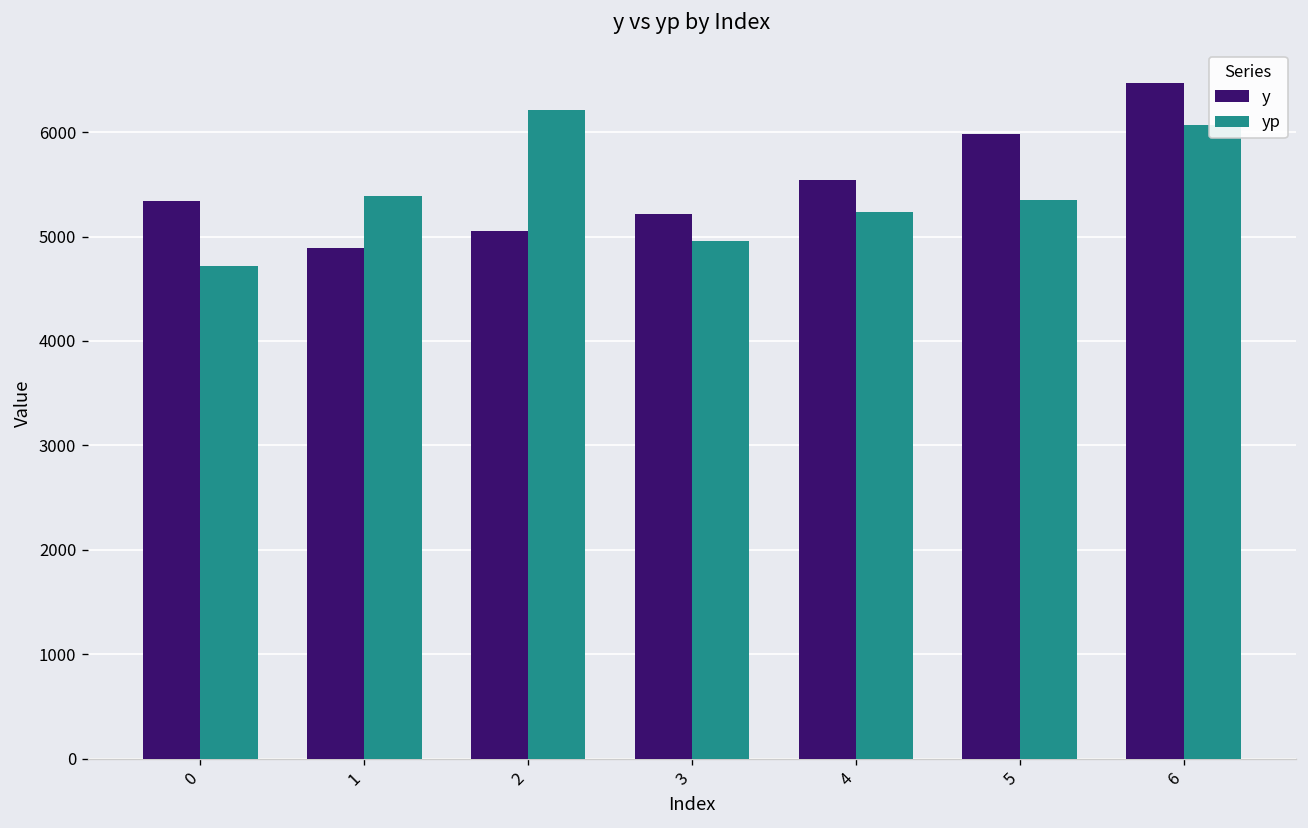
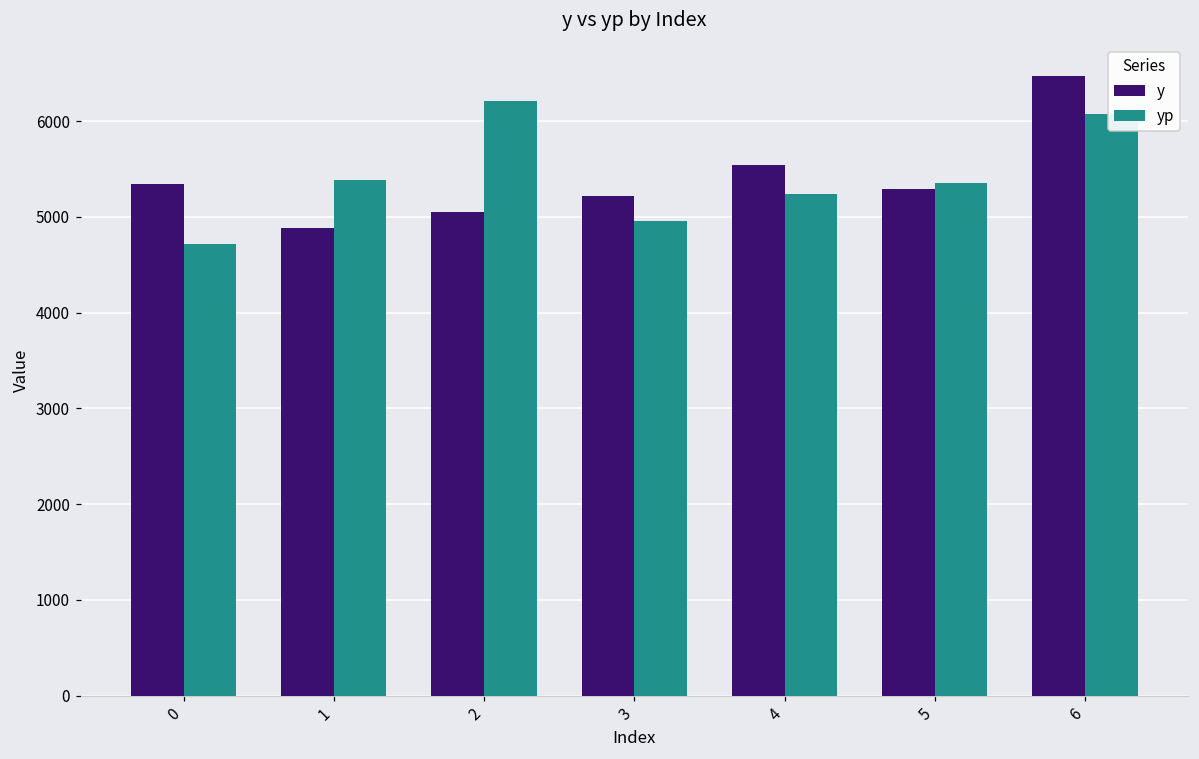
y, 5: 6000 -> 5300
